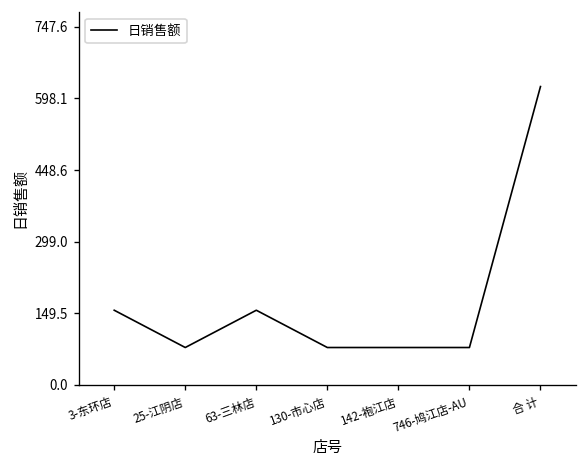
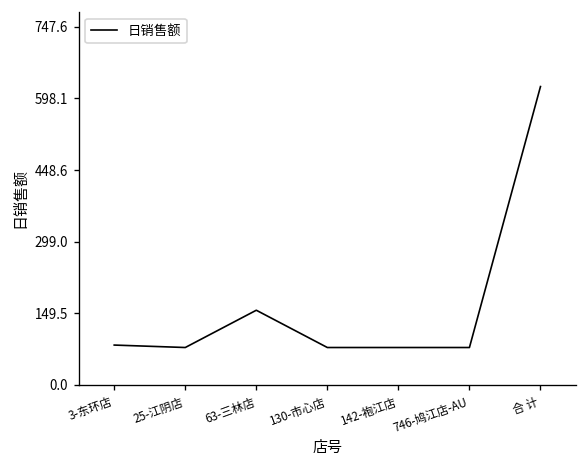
3-东环店: 160 -> 80
